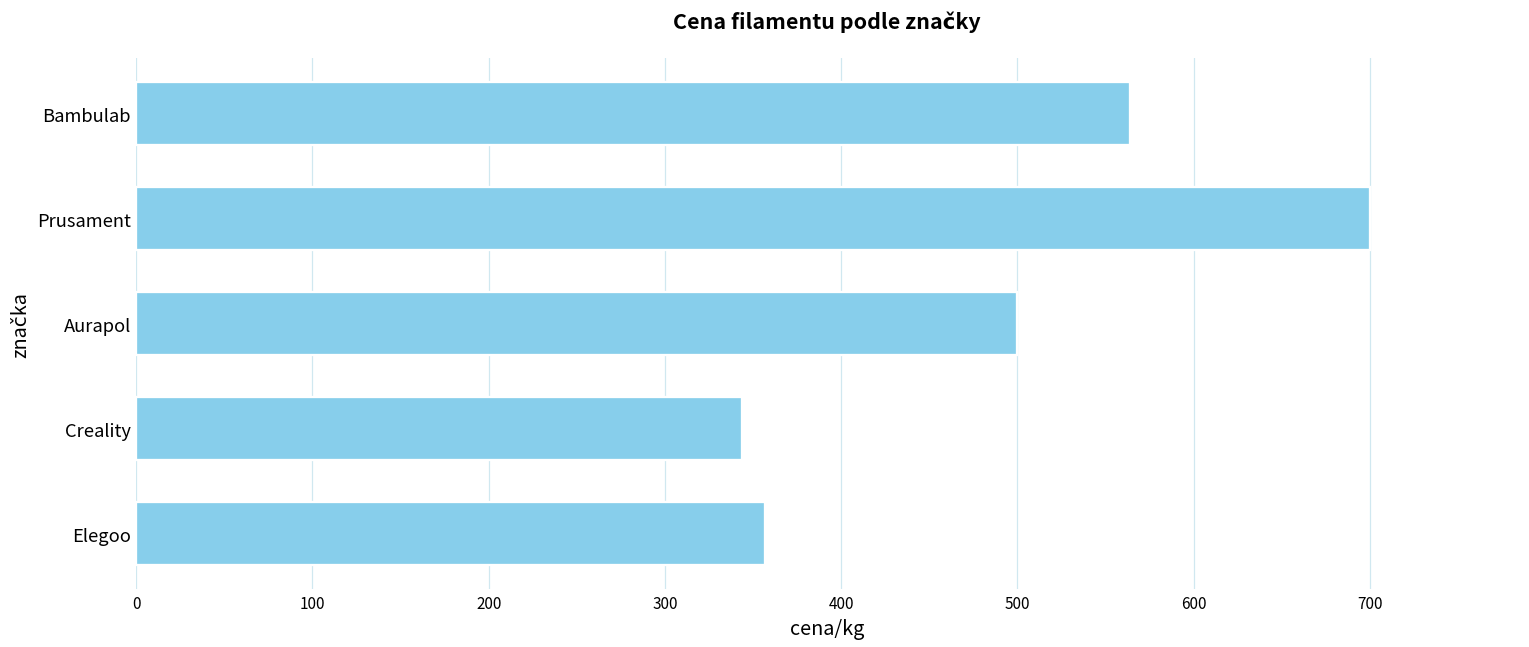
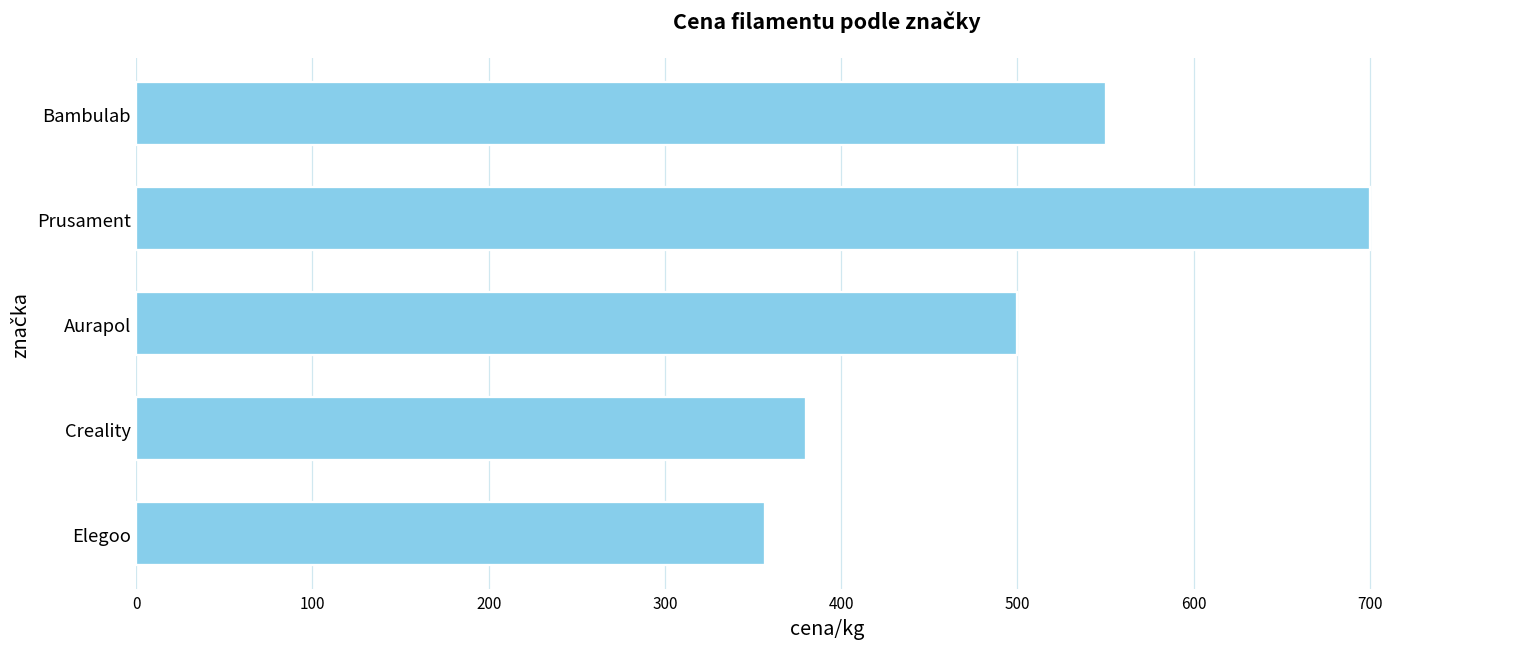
Bambulab: 564 -> 550
Creality: 344 -> 380
